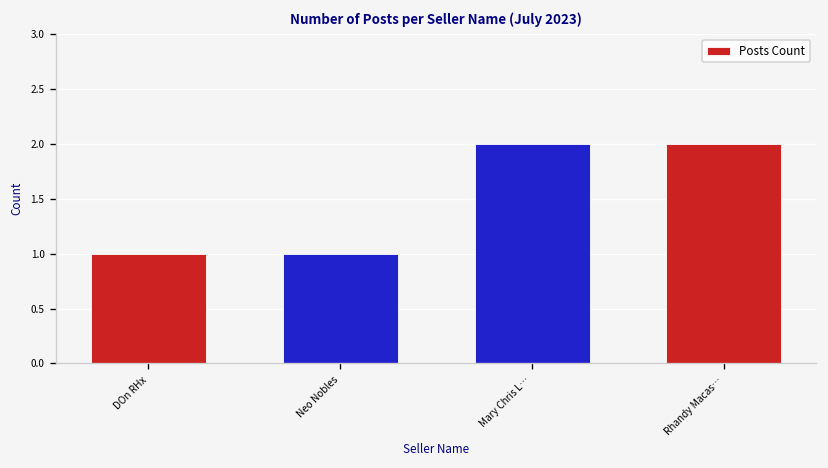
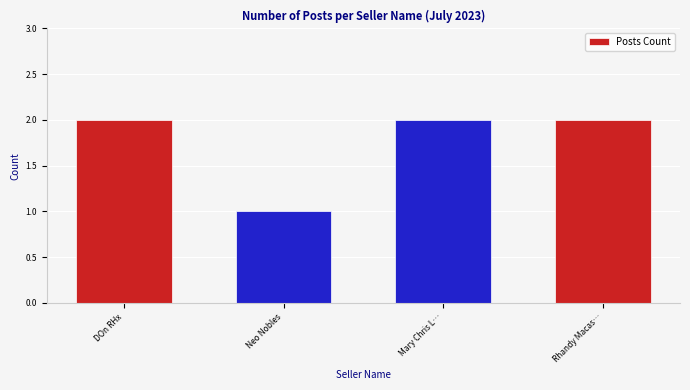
DOn RHx: 1 -> 2
